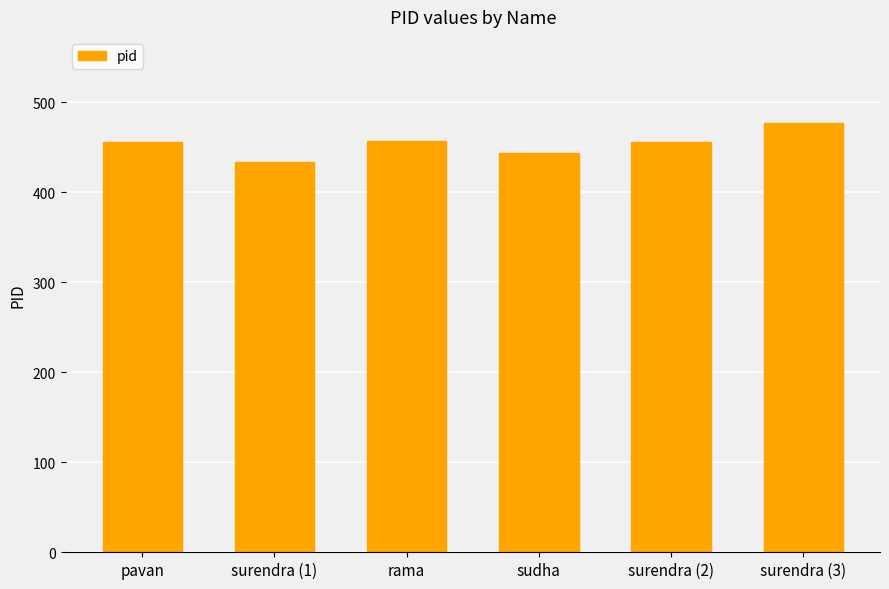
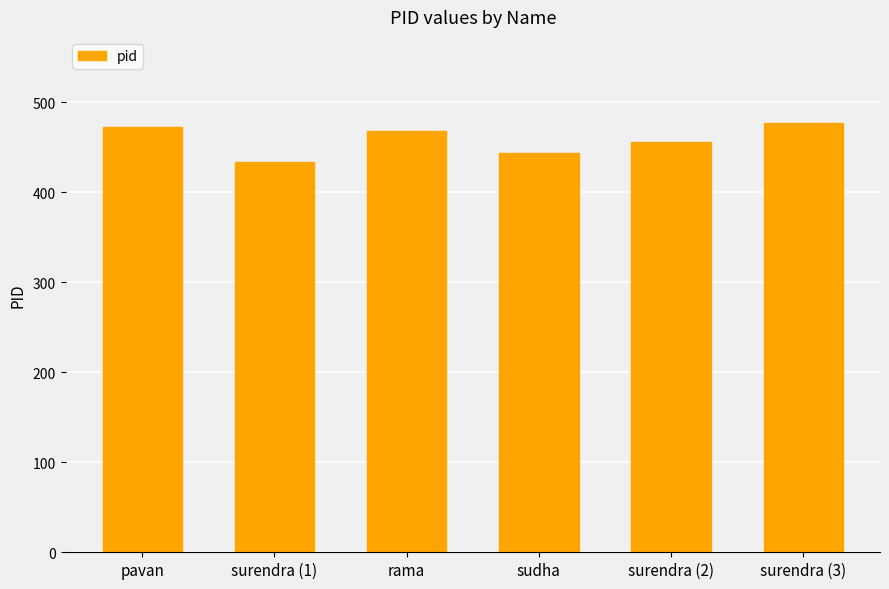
pavan: 460 -> 470
rama: 460 -> 470
